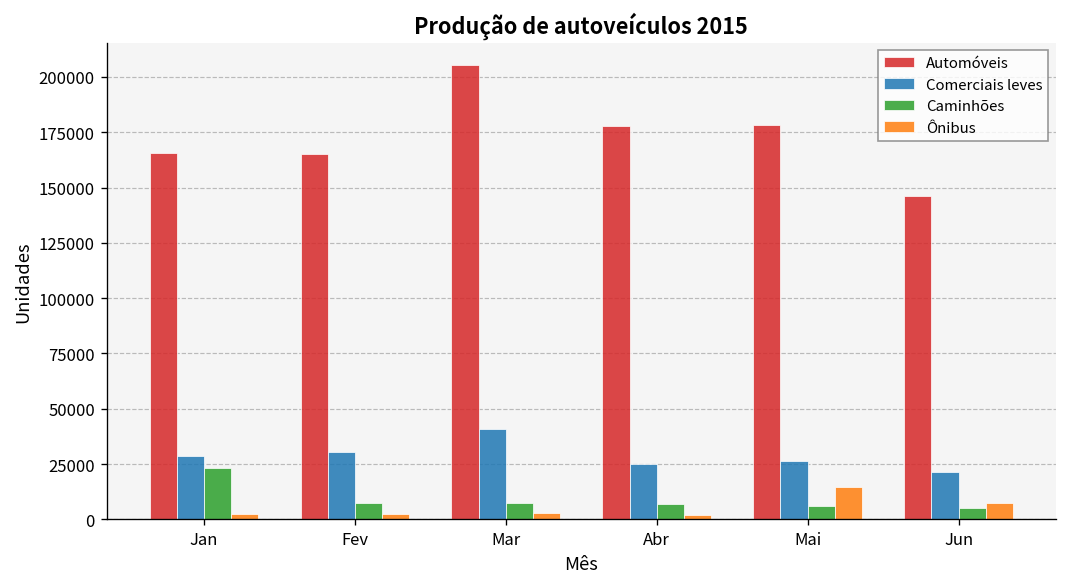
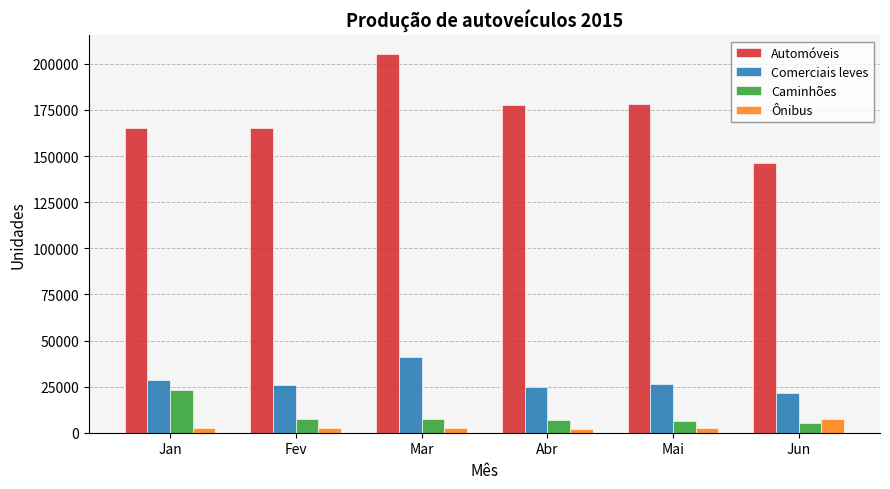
Comerciais leves, Fev: 30000 -> 26000
Ônibus, Mai: 15000 -> 2000
